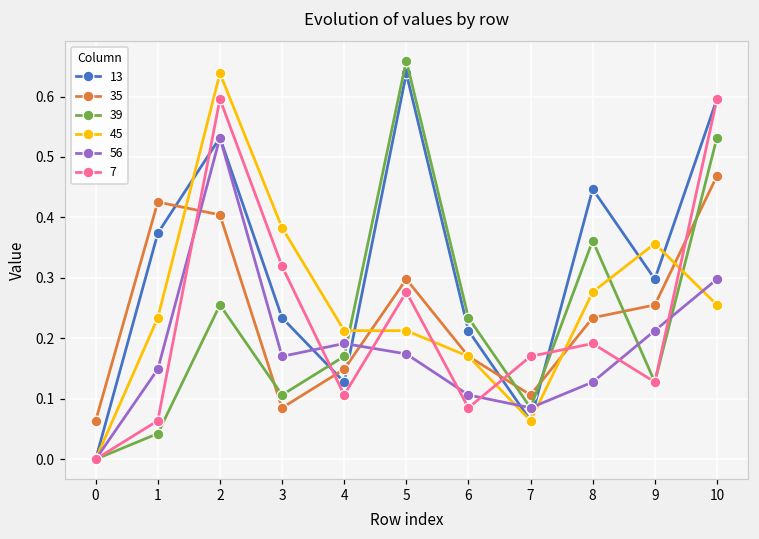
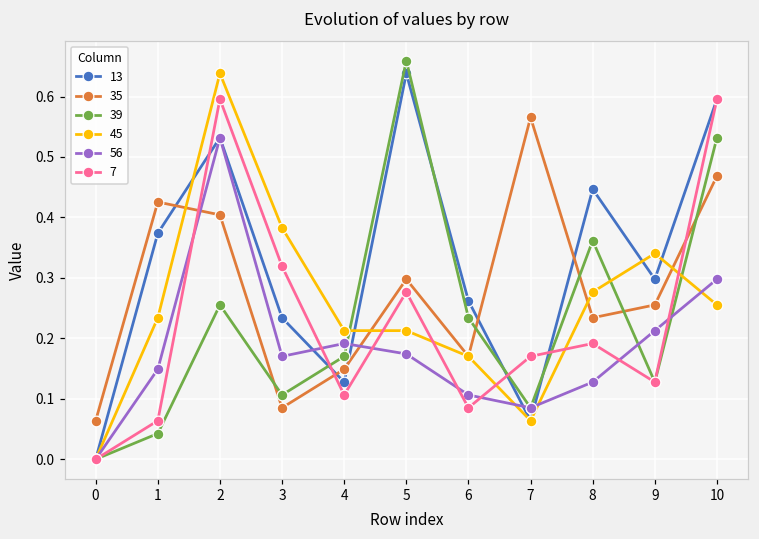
13, 6: 0.21 -> 0.26
35, 7: 0.11 -> 0.57
45, 9: 0.36 -> 0.34
